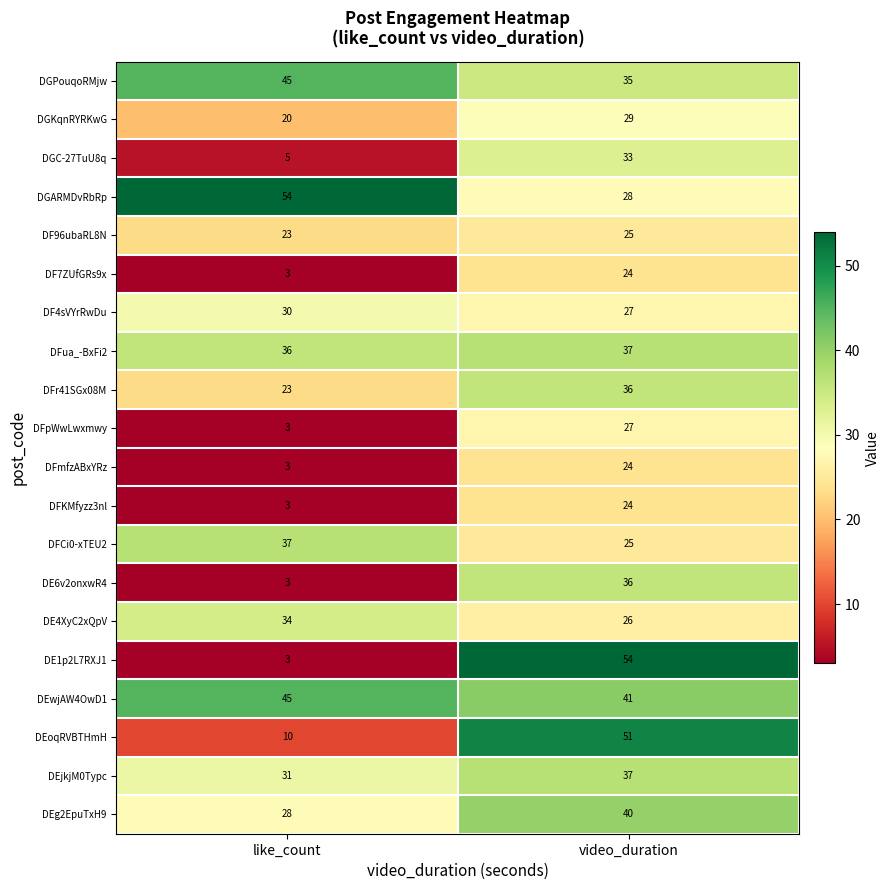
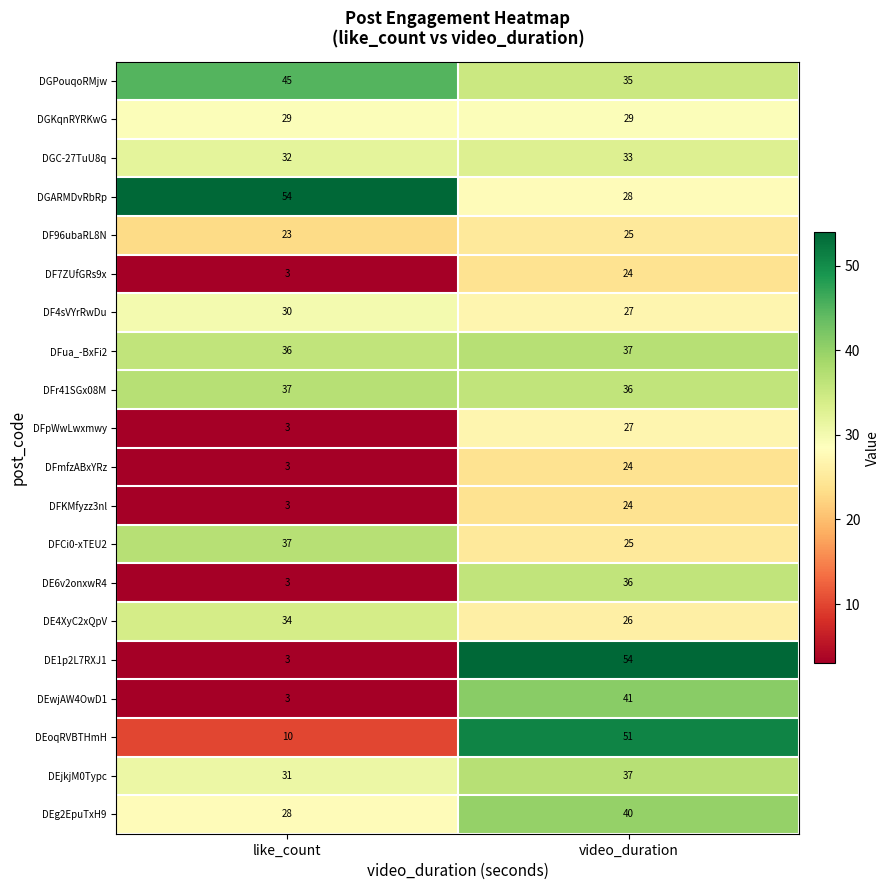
DGKqnRYRKwG, like_count: 20 -> 29
DGC-27TuU8q, like_count: 5 -> 32
DFr41SGx08M, like_count: 23 -> 37
DEwjAW4OwD1, like_count: 45 -> 3
